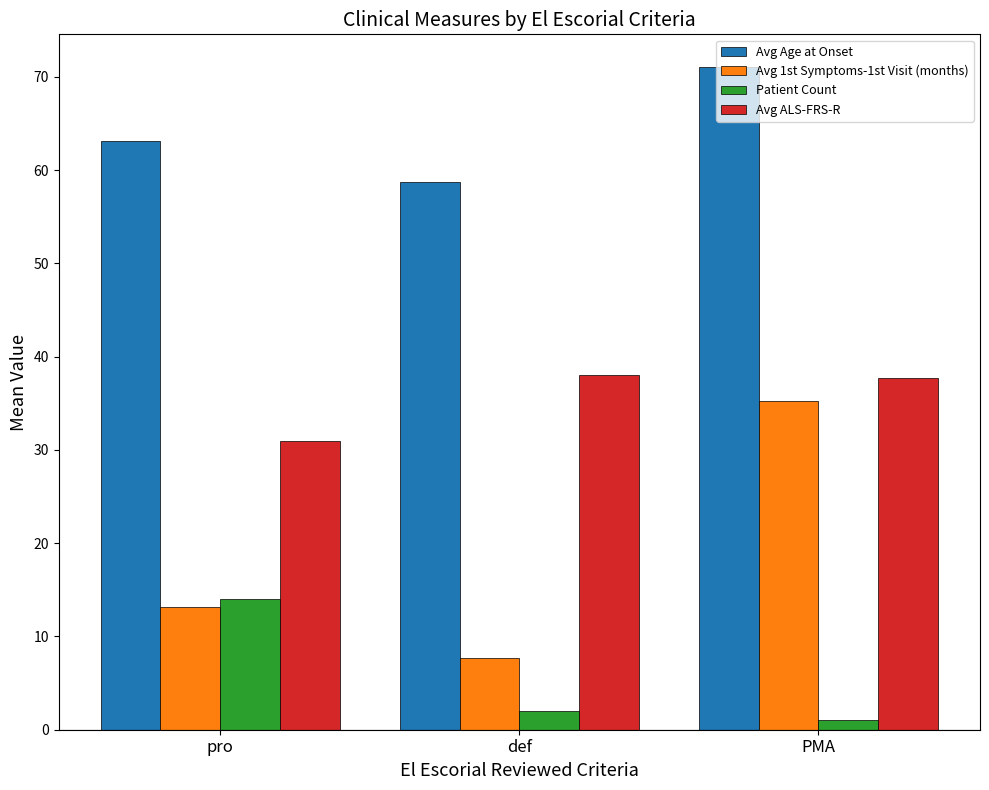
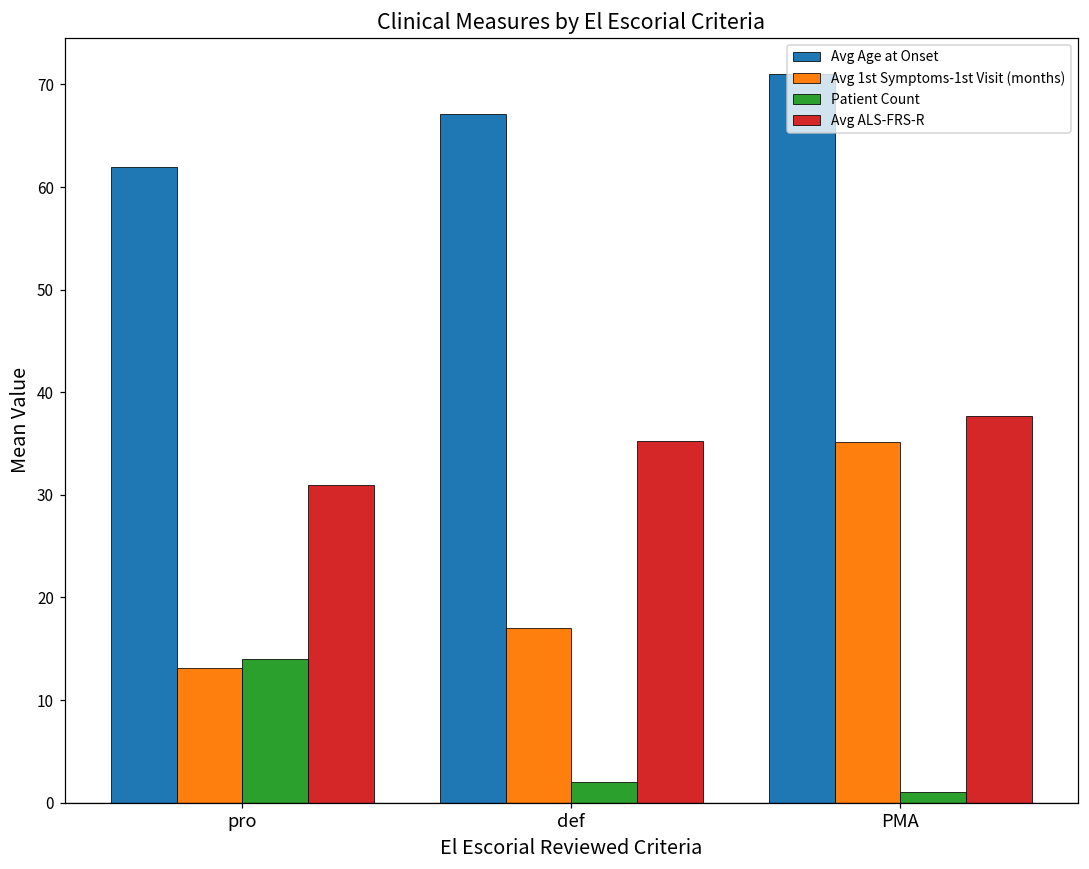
Avg Age at Onset, pro: 63 -> 62
Avg Age at Onset, def: 59 -> 67
Avg 1st Symptoms-1st Visit (months), def: 8 -> 17
Avg ALS-FRS-R, def: 38 -> 35
